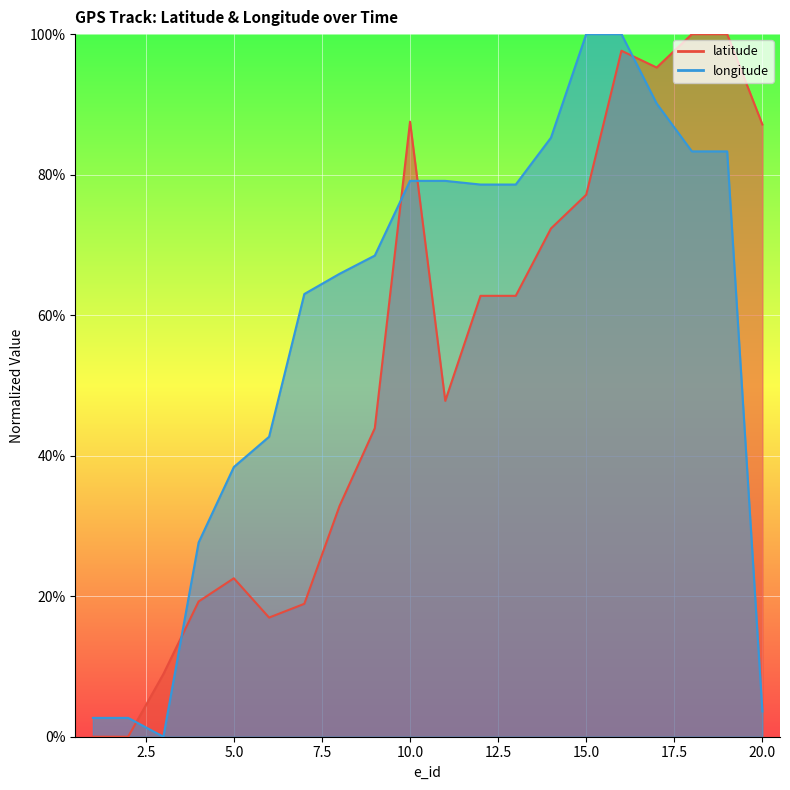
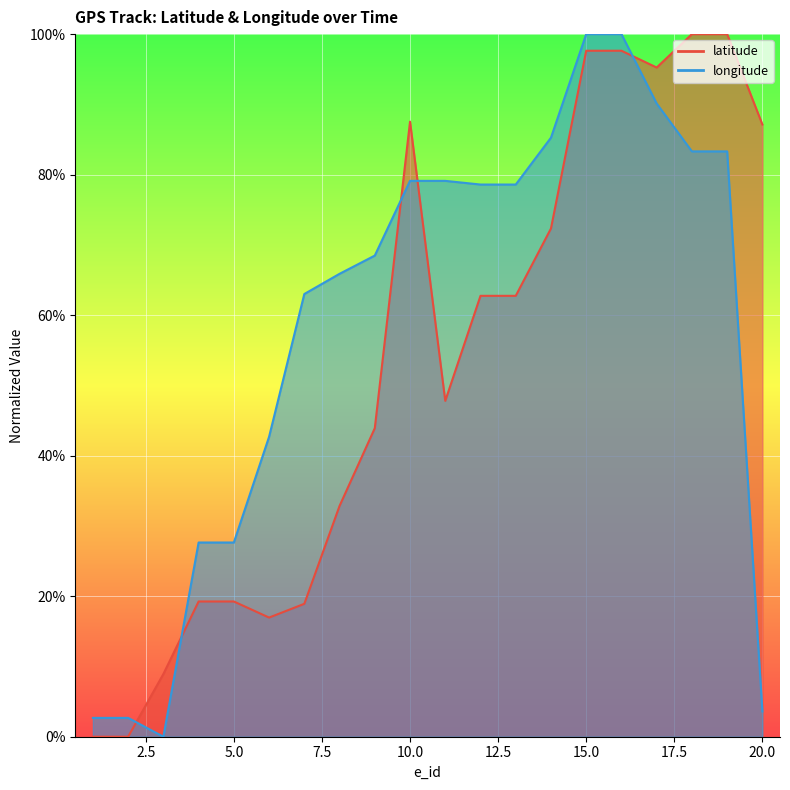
latitude, 5.0: 23% -> 19%
longitude, 5.0: 38% -> 28%
latitude, 15.0: 77% -> 98%
